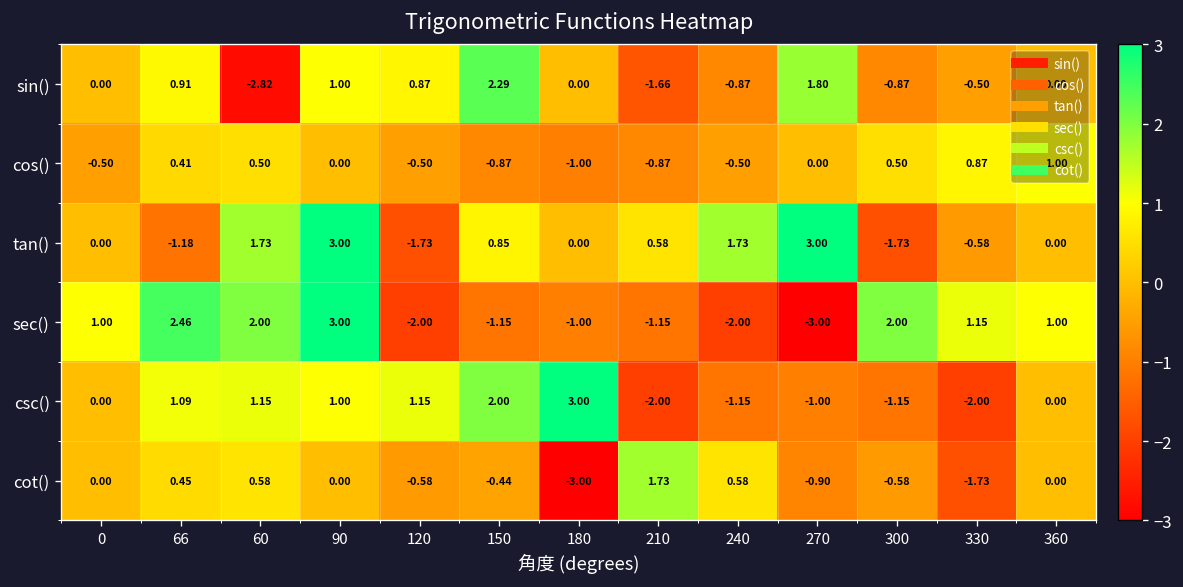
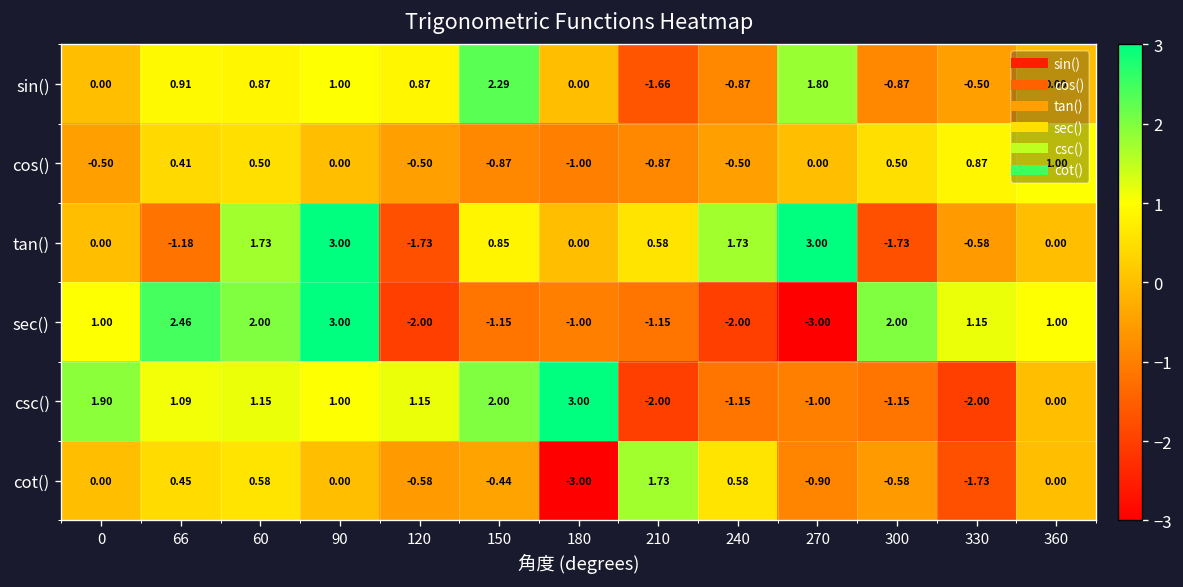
sin(), 60: -2.82 -> 0.87
csc(), 0: 0.00 -> 1.90
